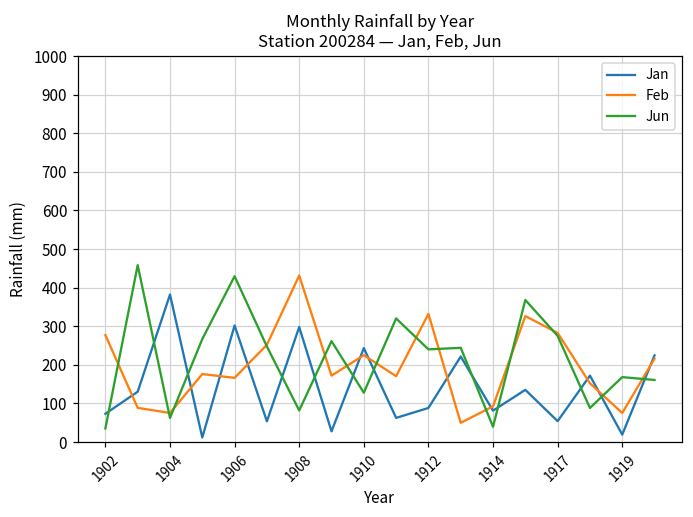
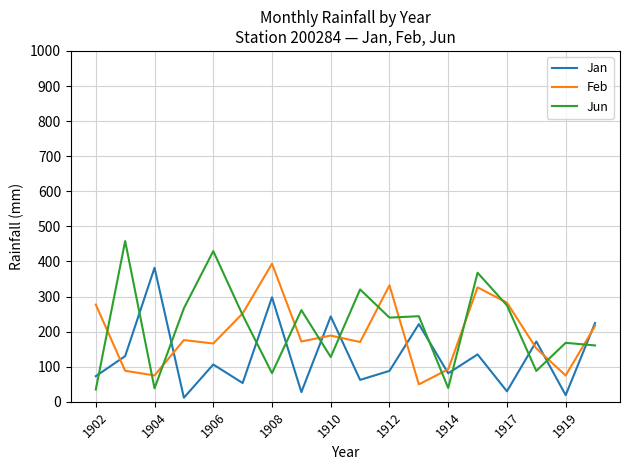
Jun, 1904: 60 -> 40
Jan, 1906: 300 -> 110
Feb, 1908: 430 -> 390
Feb, 1910: 220 -> 190
Jan, 1917: 50 -> 30
